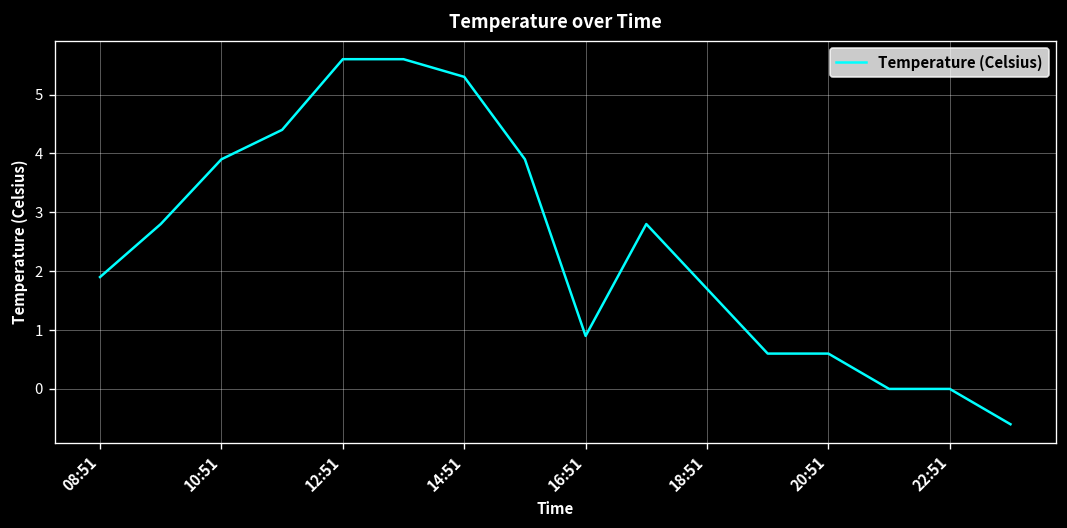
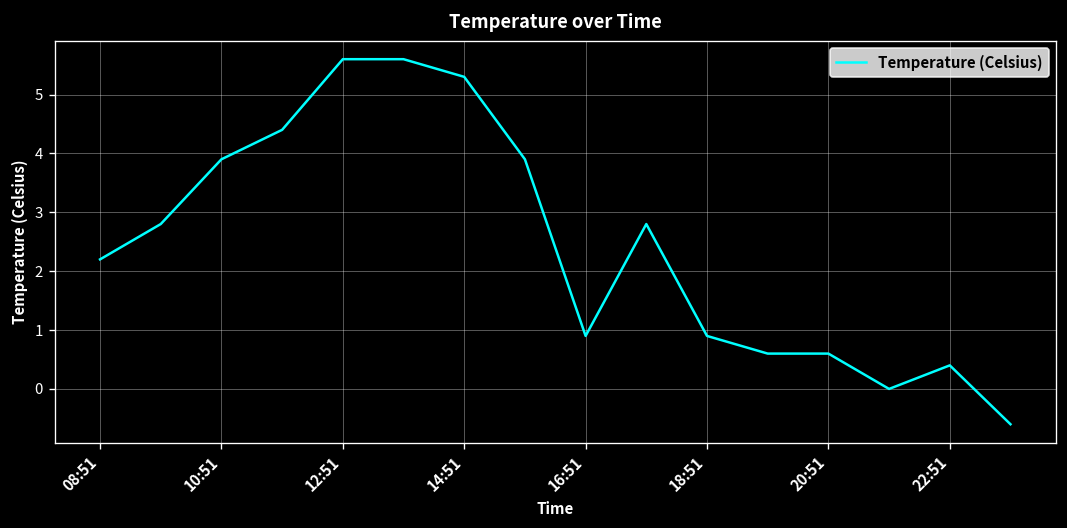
08:51: 1.9 -> 2.2
18:51: 1.7 -> 0.9
22:51: 0.0 -> 0.4
